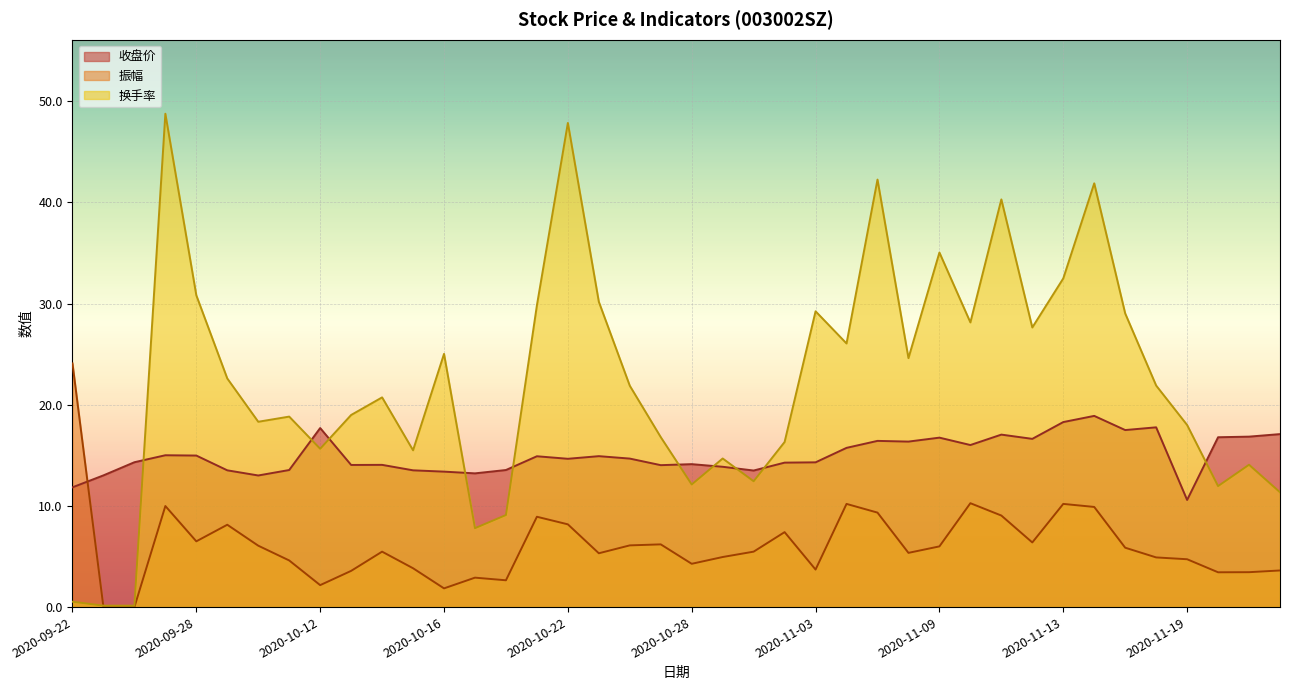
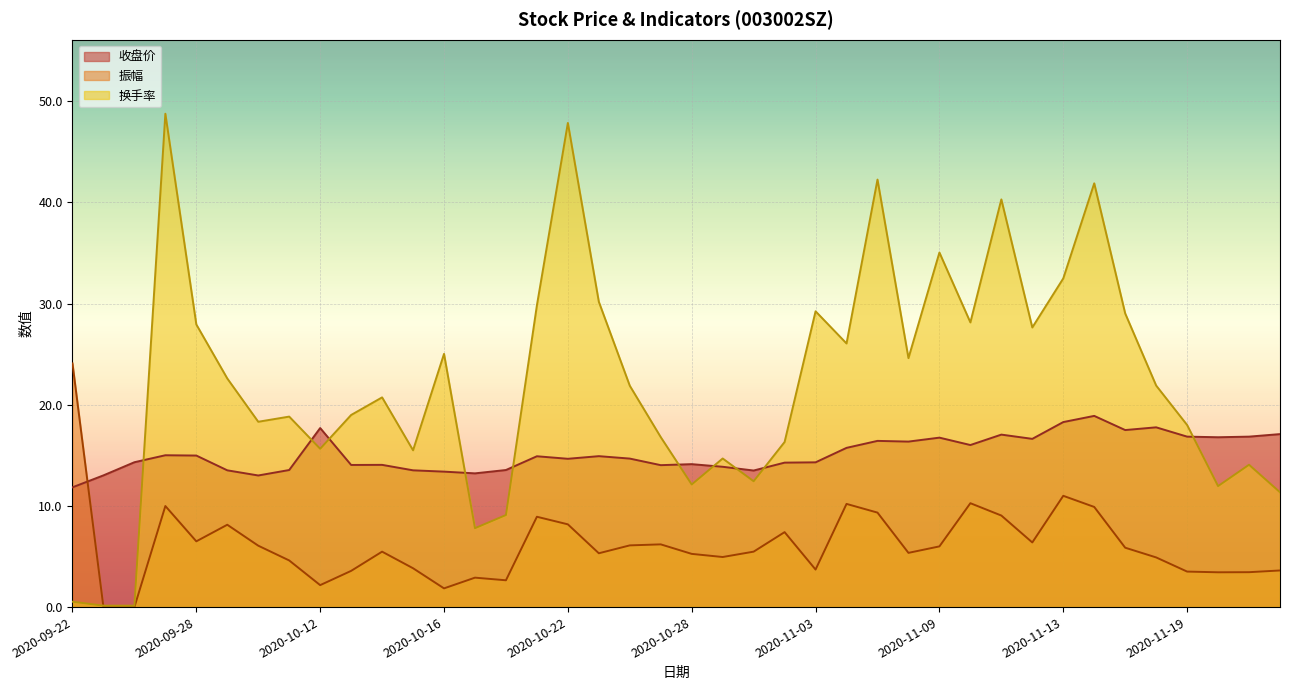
换手率, 2020-09-28: 30.8 -> 27.9
振幅, 2020-10-28: 4.3 -> 5.3
振幅, 2020-11-13: 10.2 -> 11.0
收盘价, 2020-11-19: 10.6 -> 16.9
振幅, 2020-11-19: 4.7 -> 3.5
